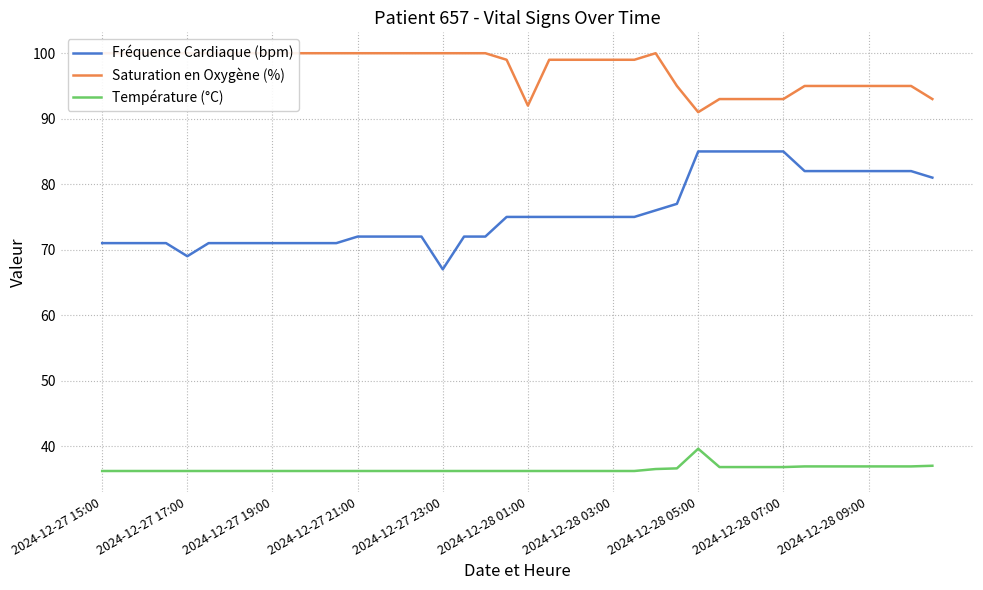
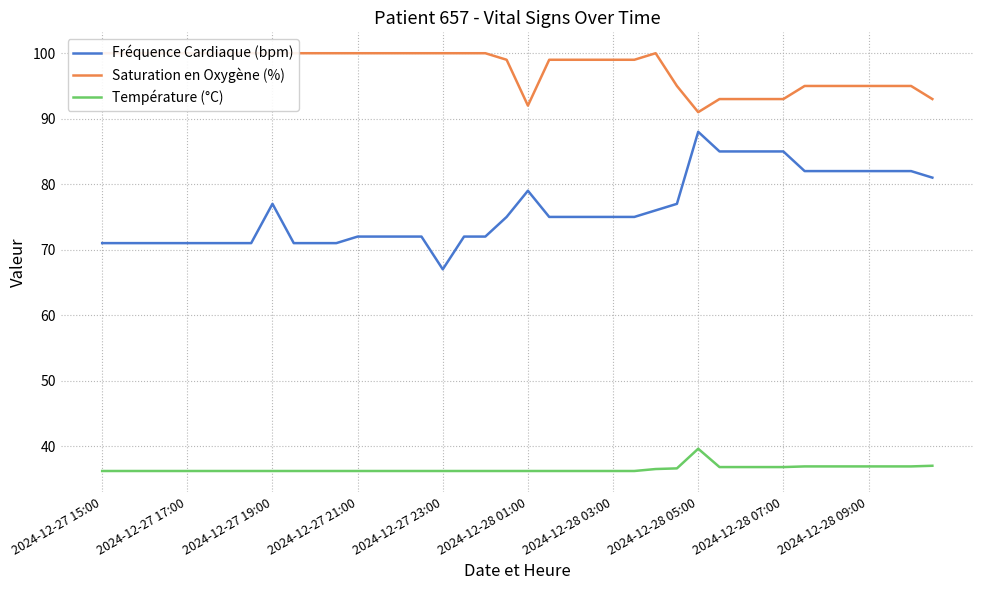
Fréquence Cardiaque (bpm), 2024-12-27 17:00: 69 -> 71
Fréquence Cardiaque (bpm), 2024-12-27 19:00: 71 -> 77
Fréquence Cardiaque (bpm), 2024-12-28 01:00: 75 -> 79
Fréquence Cardiaque (bpm), 2024-12-28 05:00: 85 -> 88
